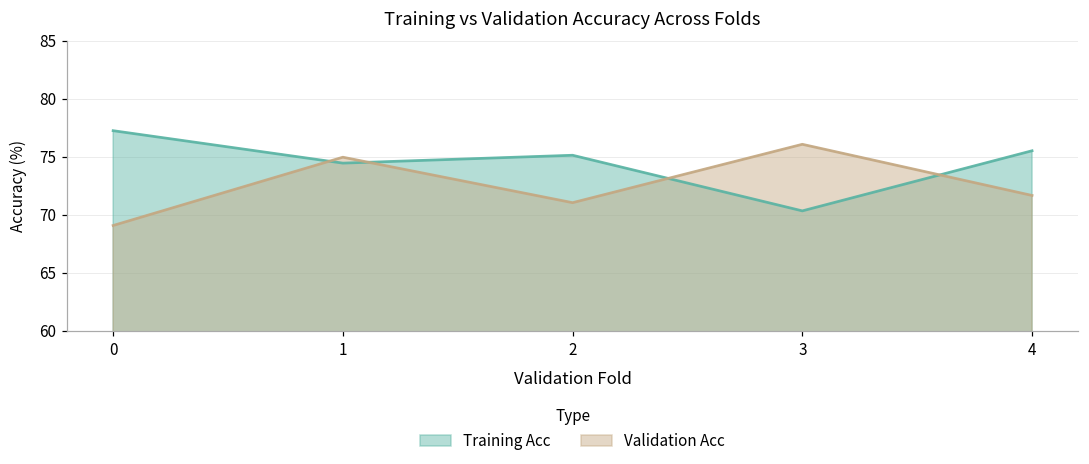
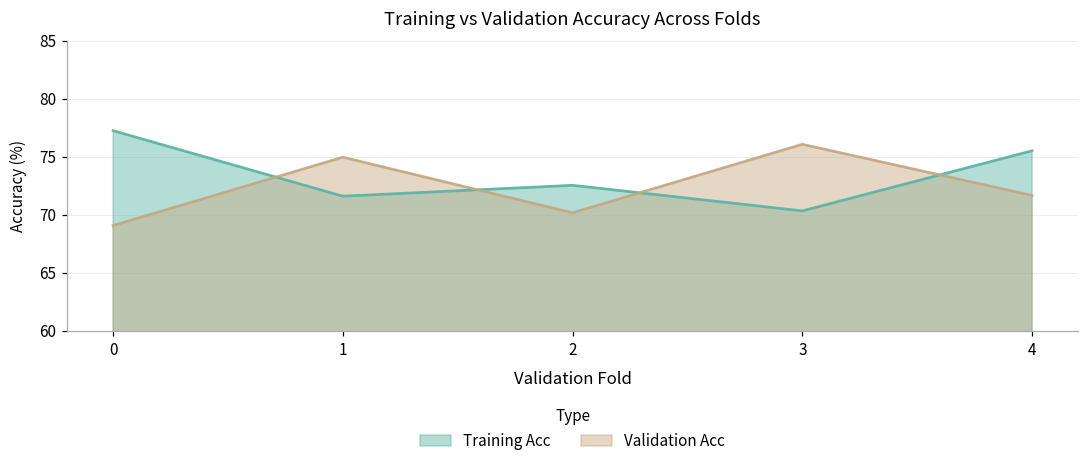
Training Acc, 1: 74.4 -> 71.6
Training Acc, 2: 75.1 -> 72.5
Validation Acc, 2: 71.0 -> 70.2
